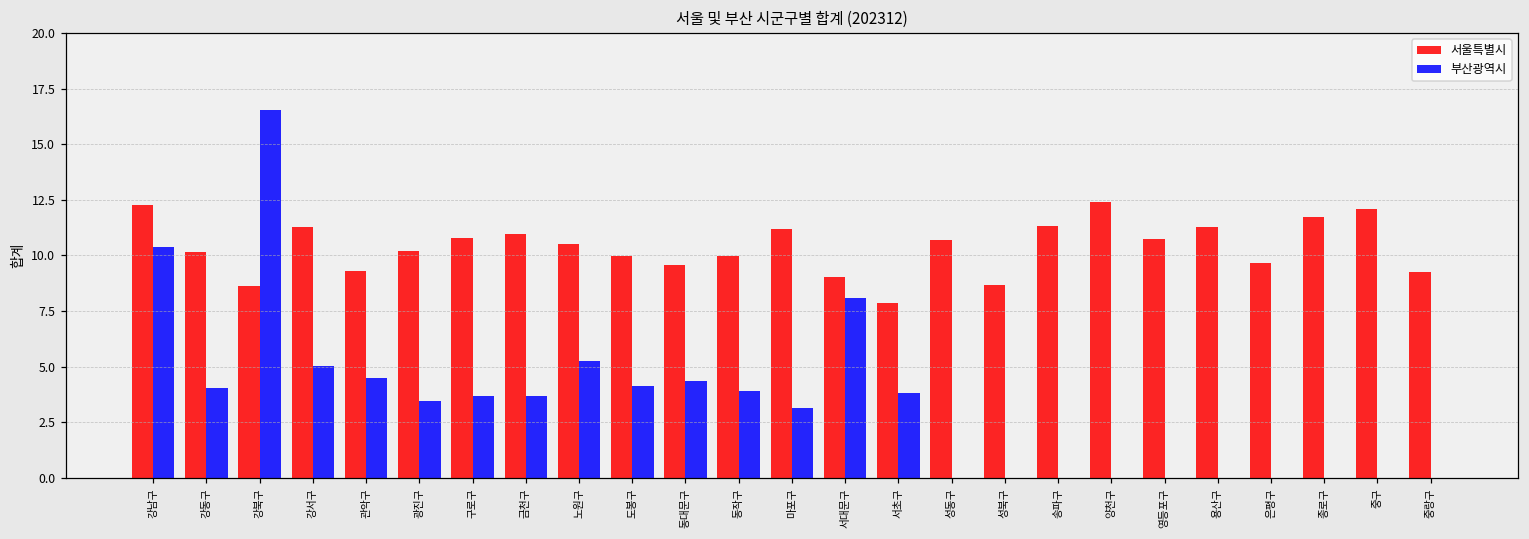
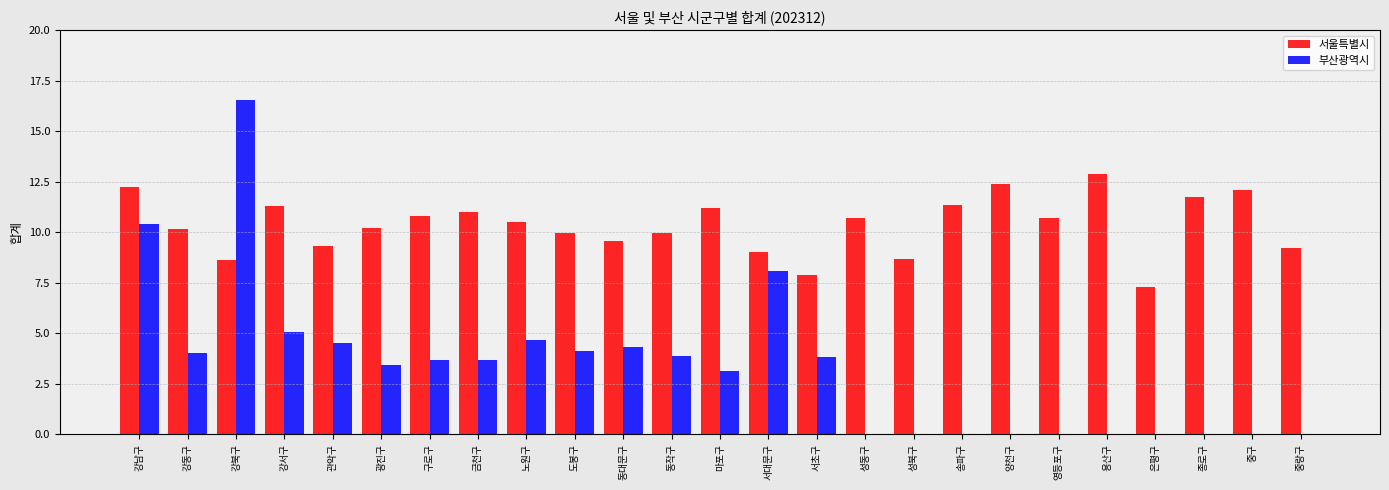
부산광역시, 노원구: 5.3 -> 4.7
서울특별시, 용산구: 11.3 -> 12.9
서울특별시, 은평구: 9.7 -> 7.3
